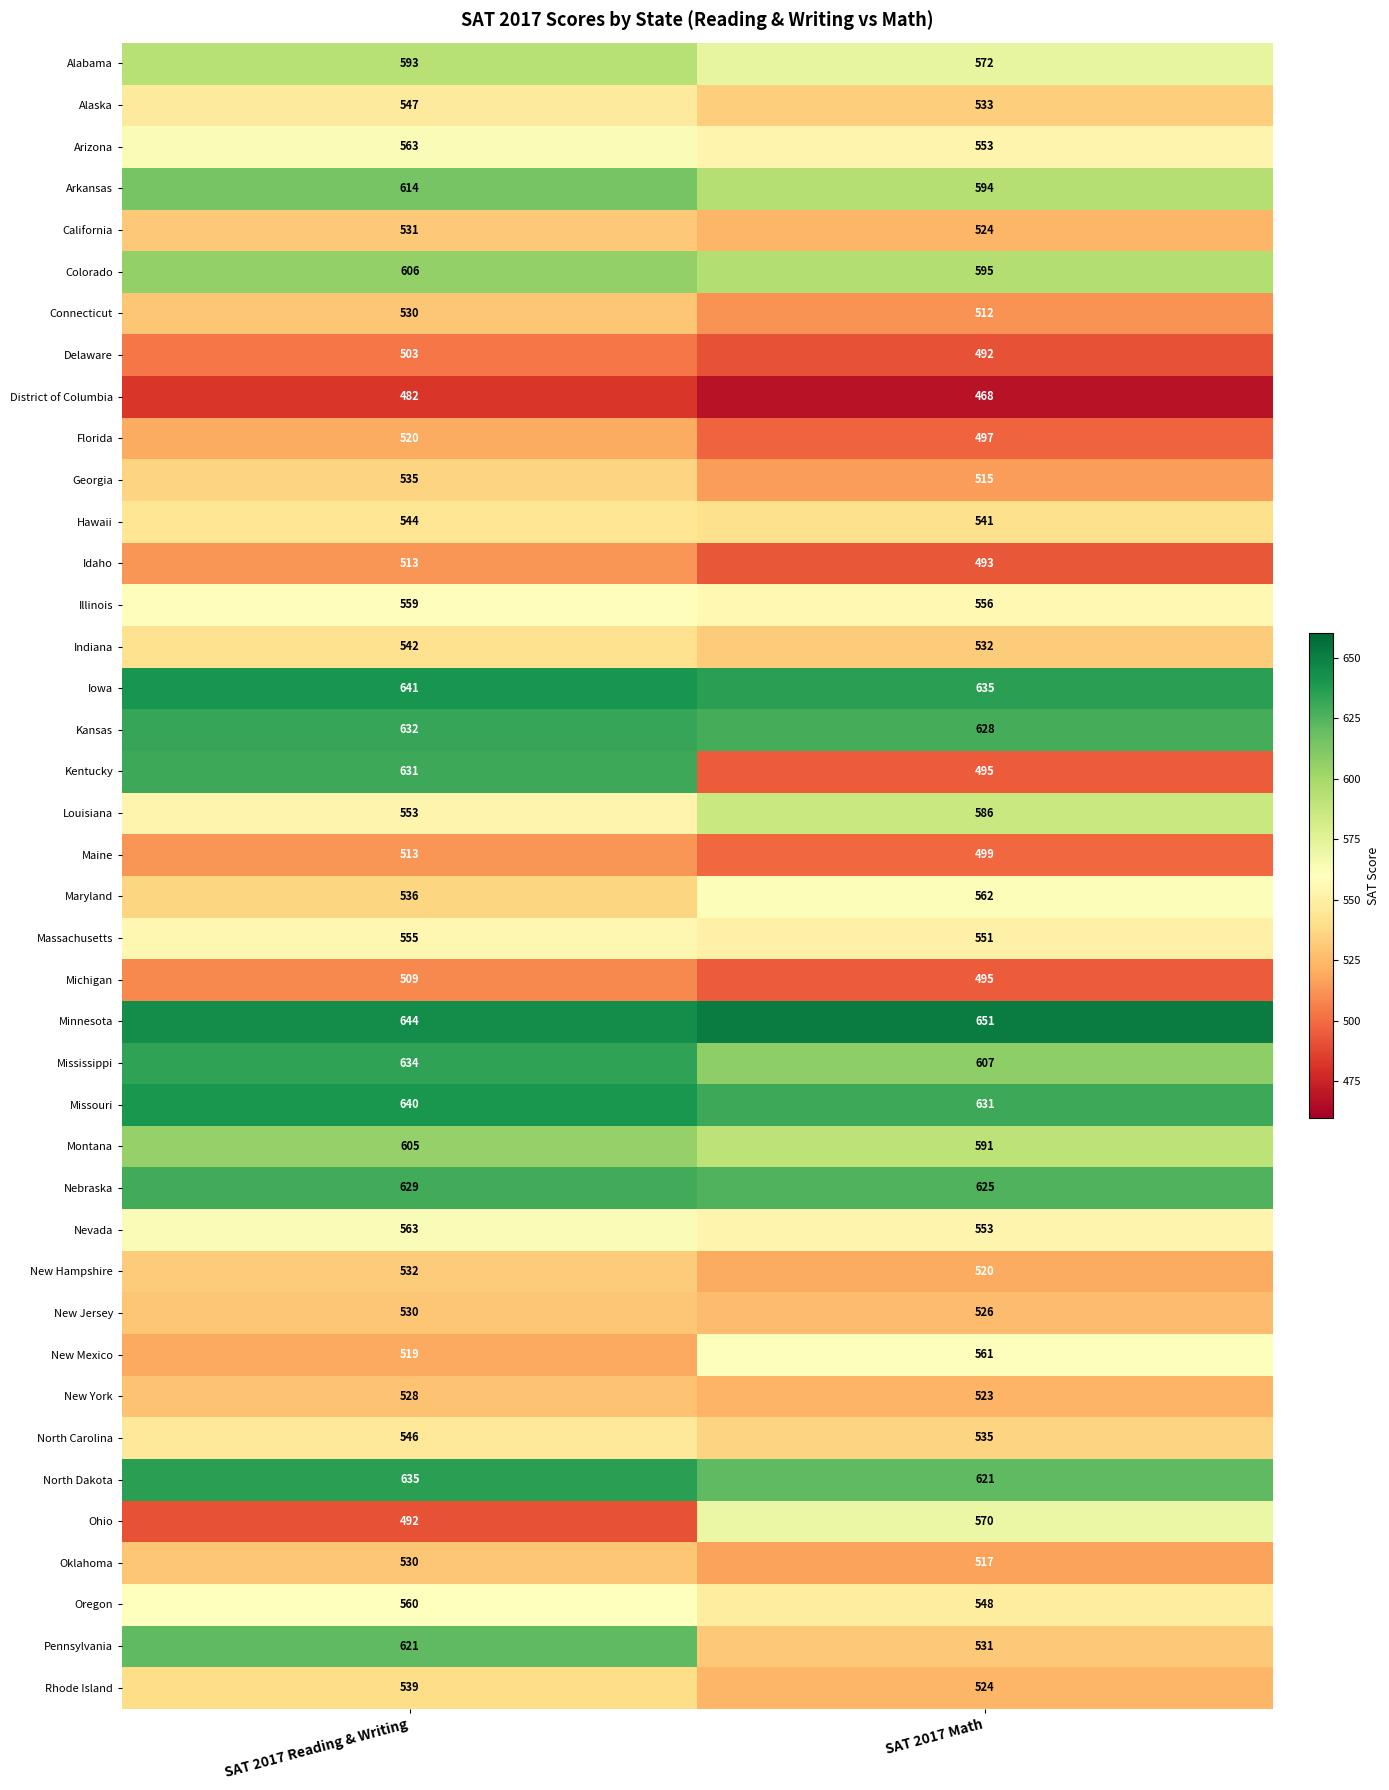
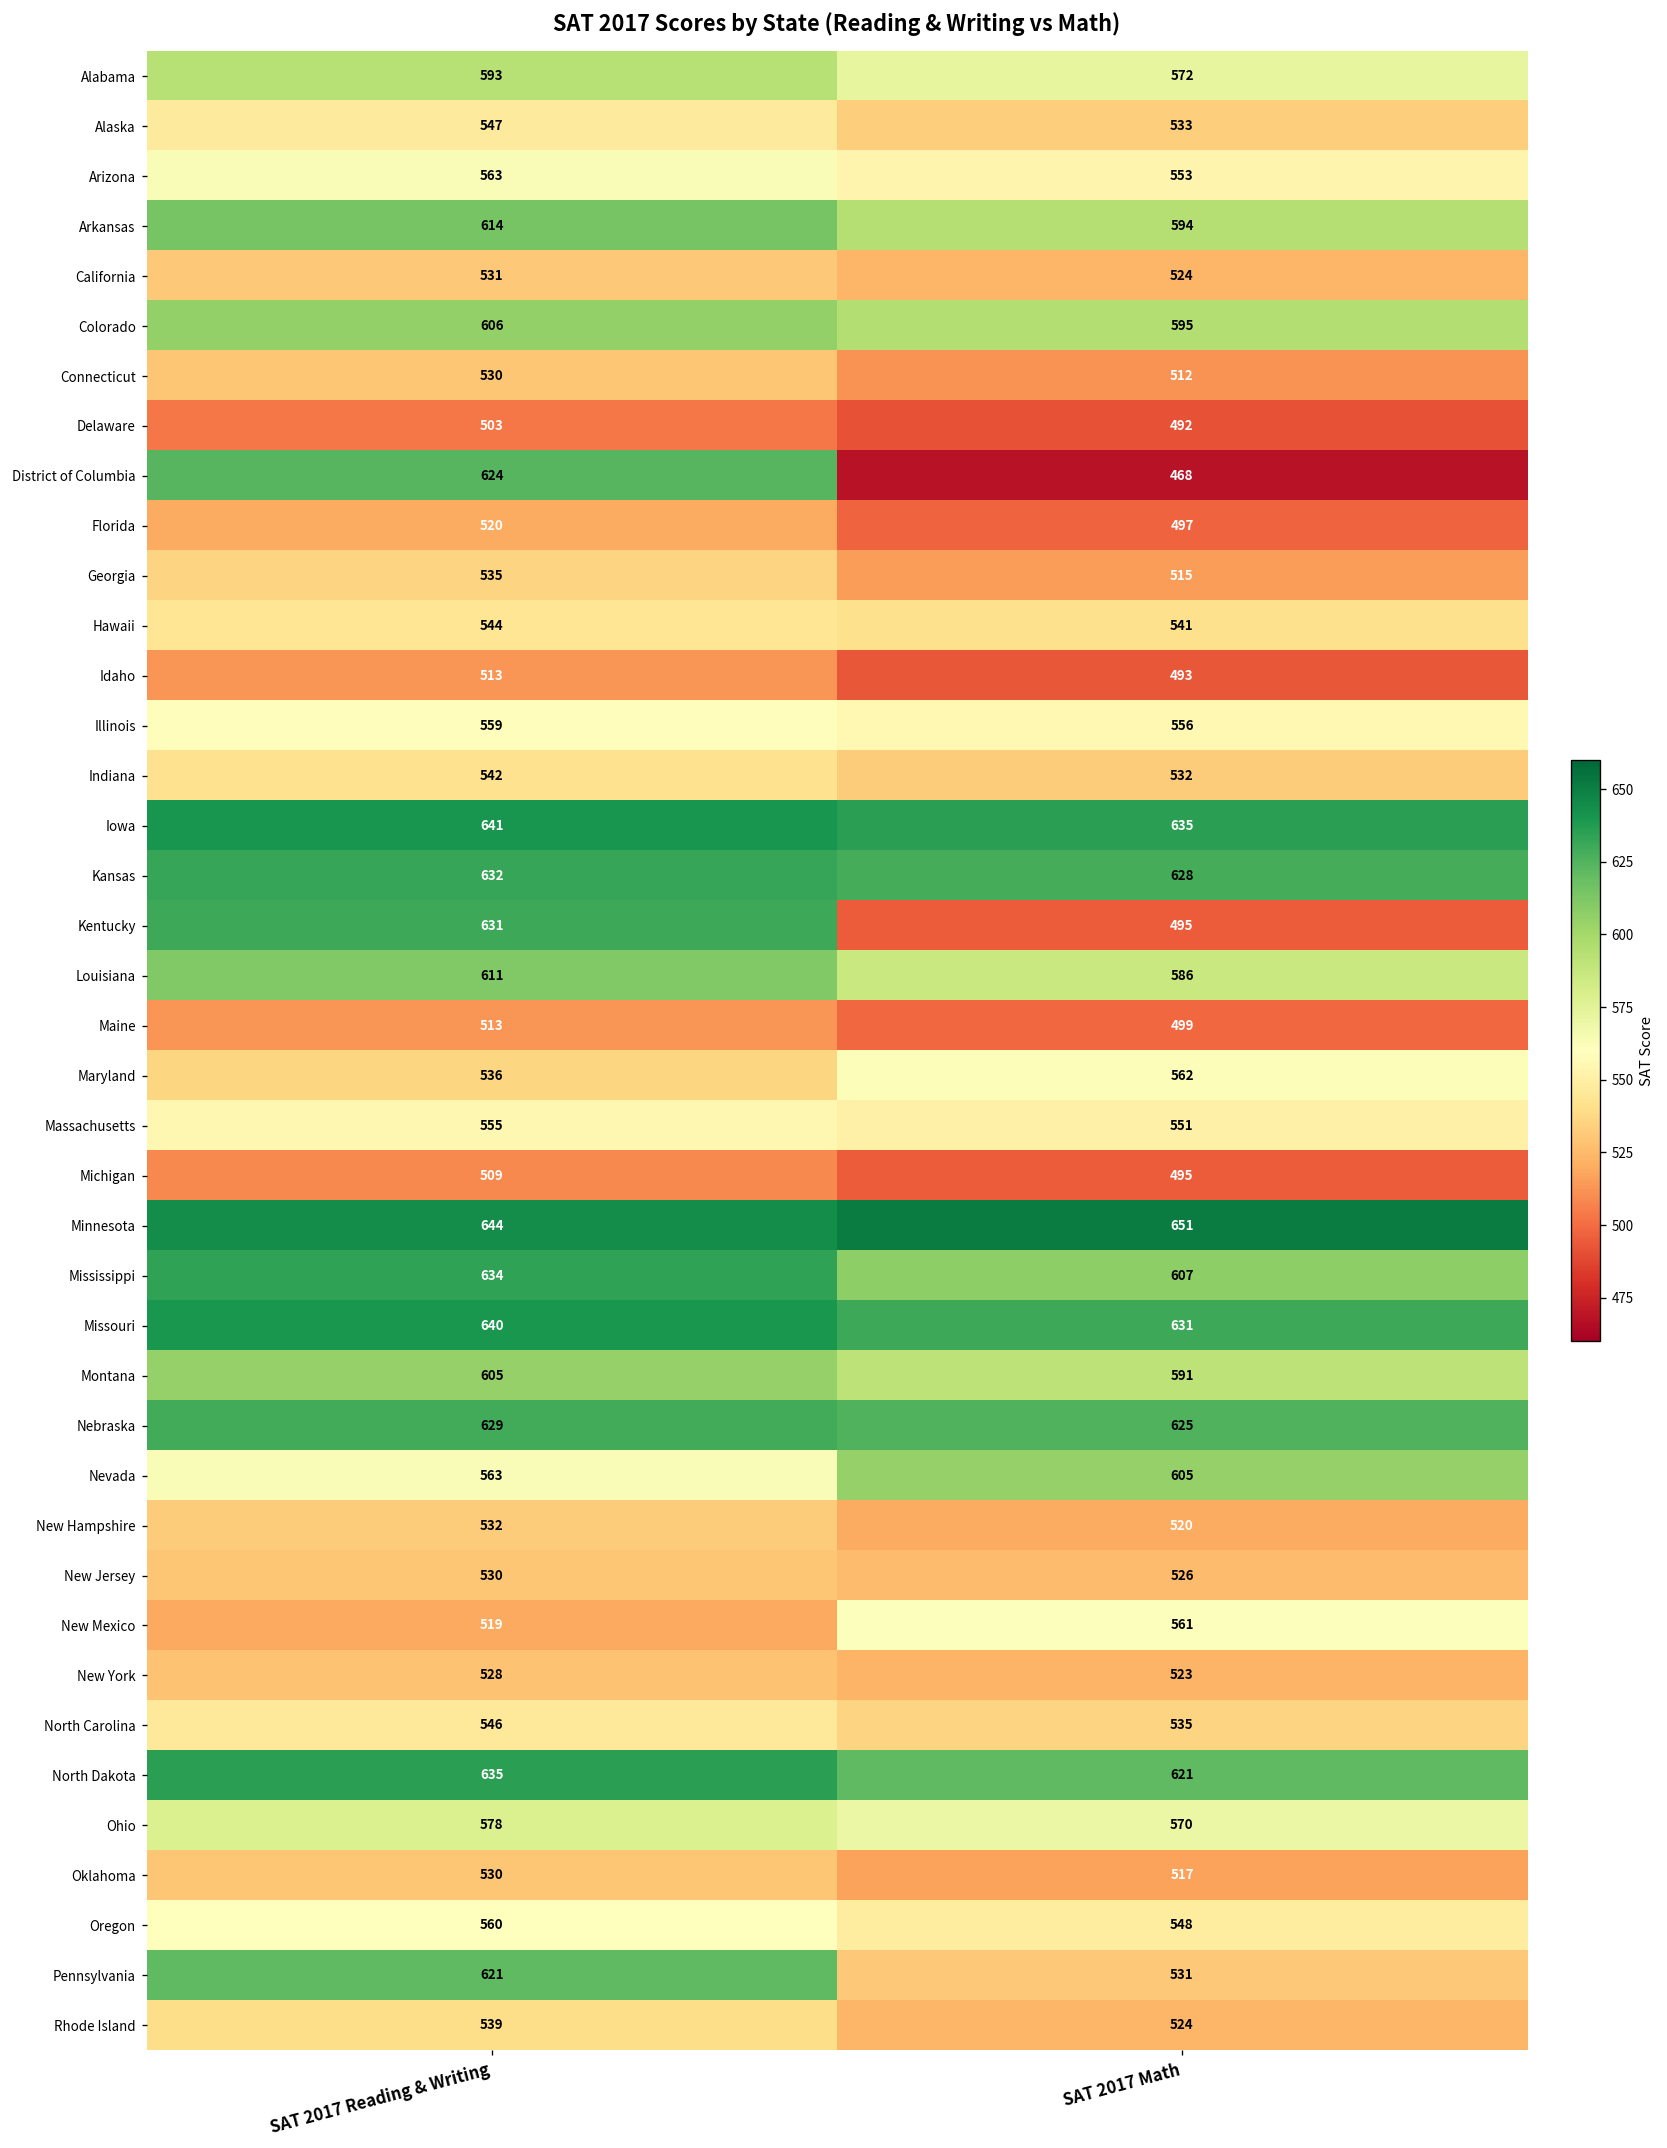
District of Columbia, SAT 2017 Reading & Writing: 482 -> 624
Louisiana, SAT 2017 Reading & Writing: 553 -> 611
Nevada, SAT 2017 Math: 553 -> 605
Ohio, SAT 2017 Reading & Writing: 492 -> 578
